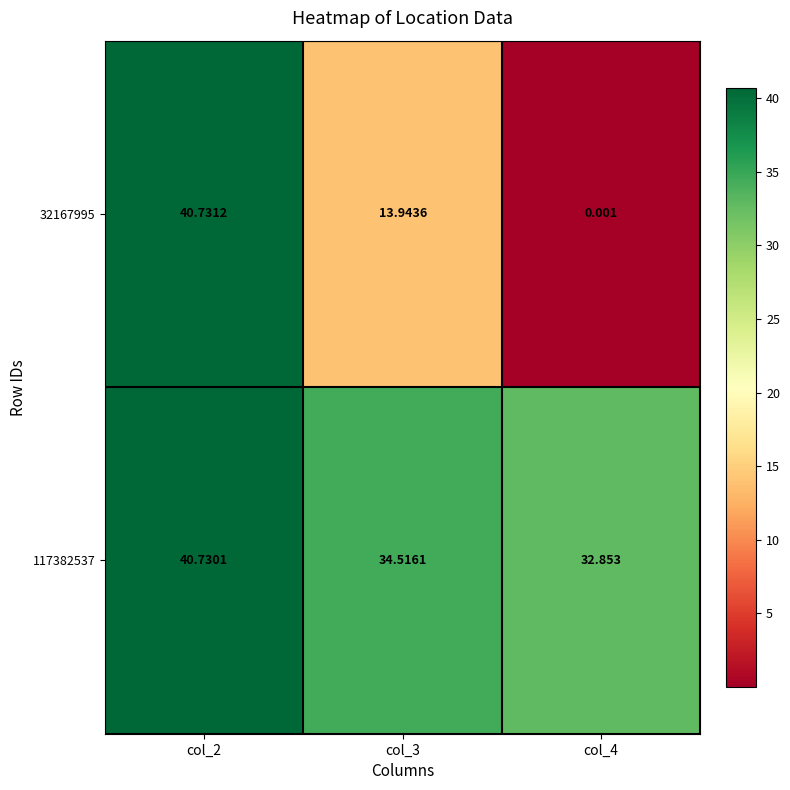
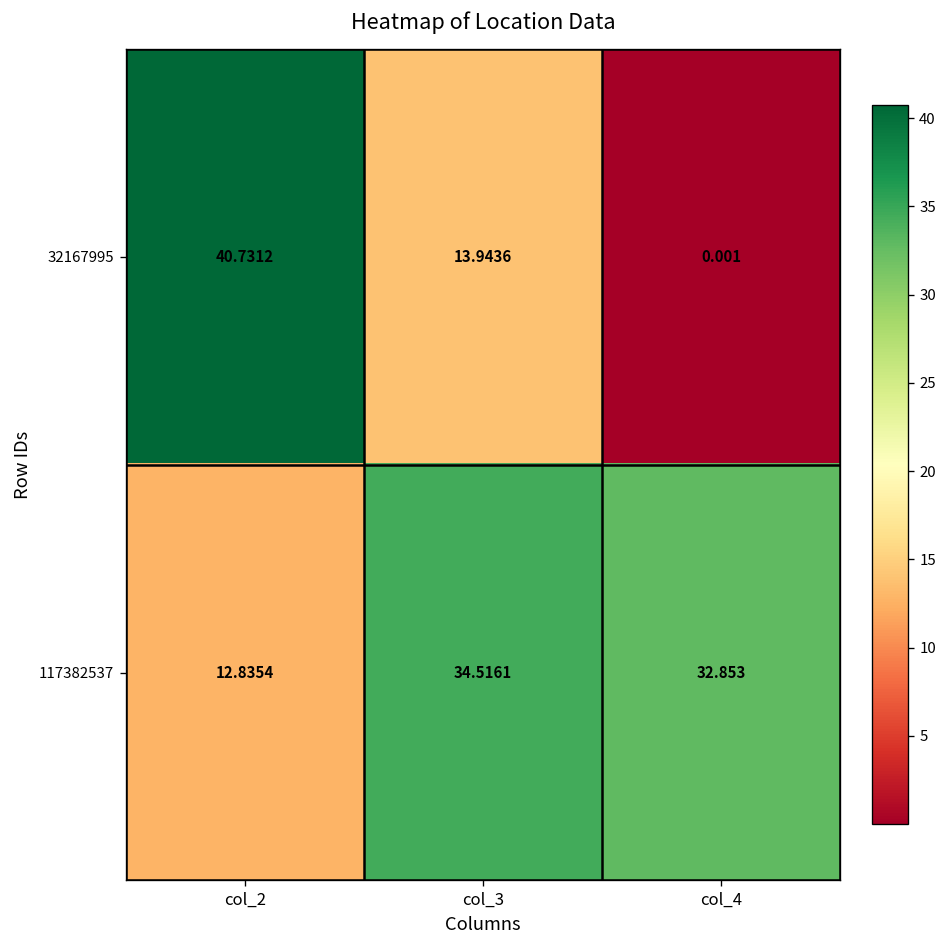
117382537, col_2: 40.7301 -> 12.8354
